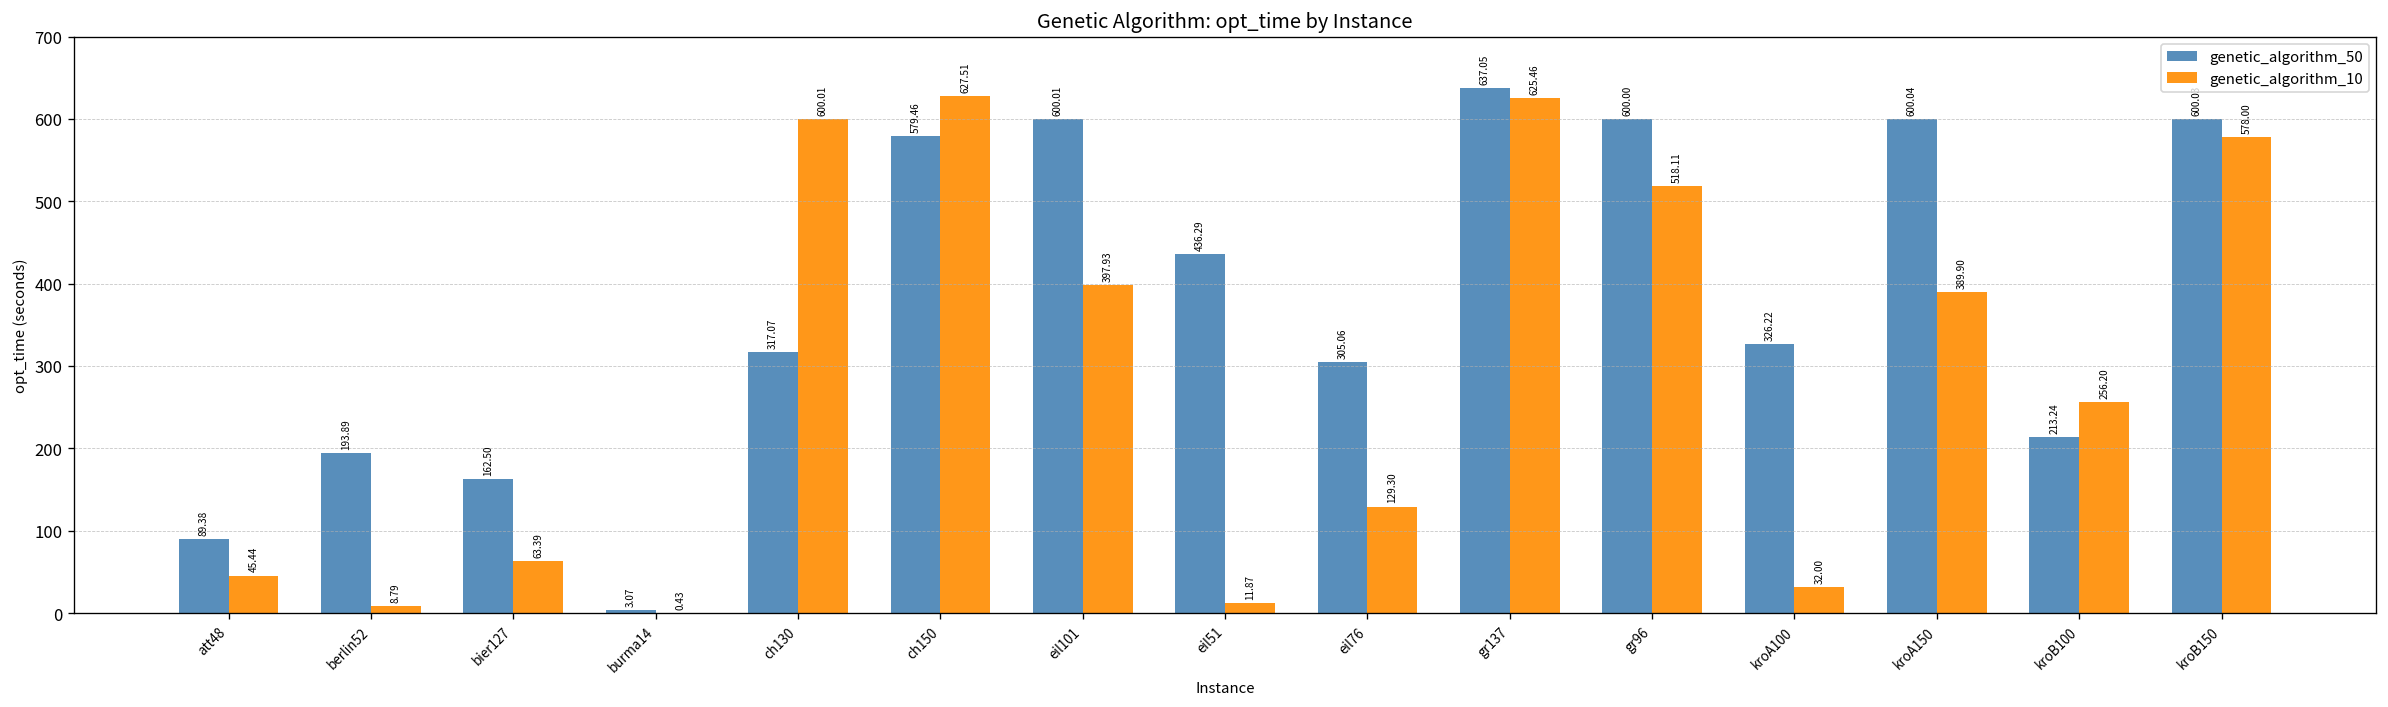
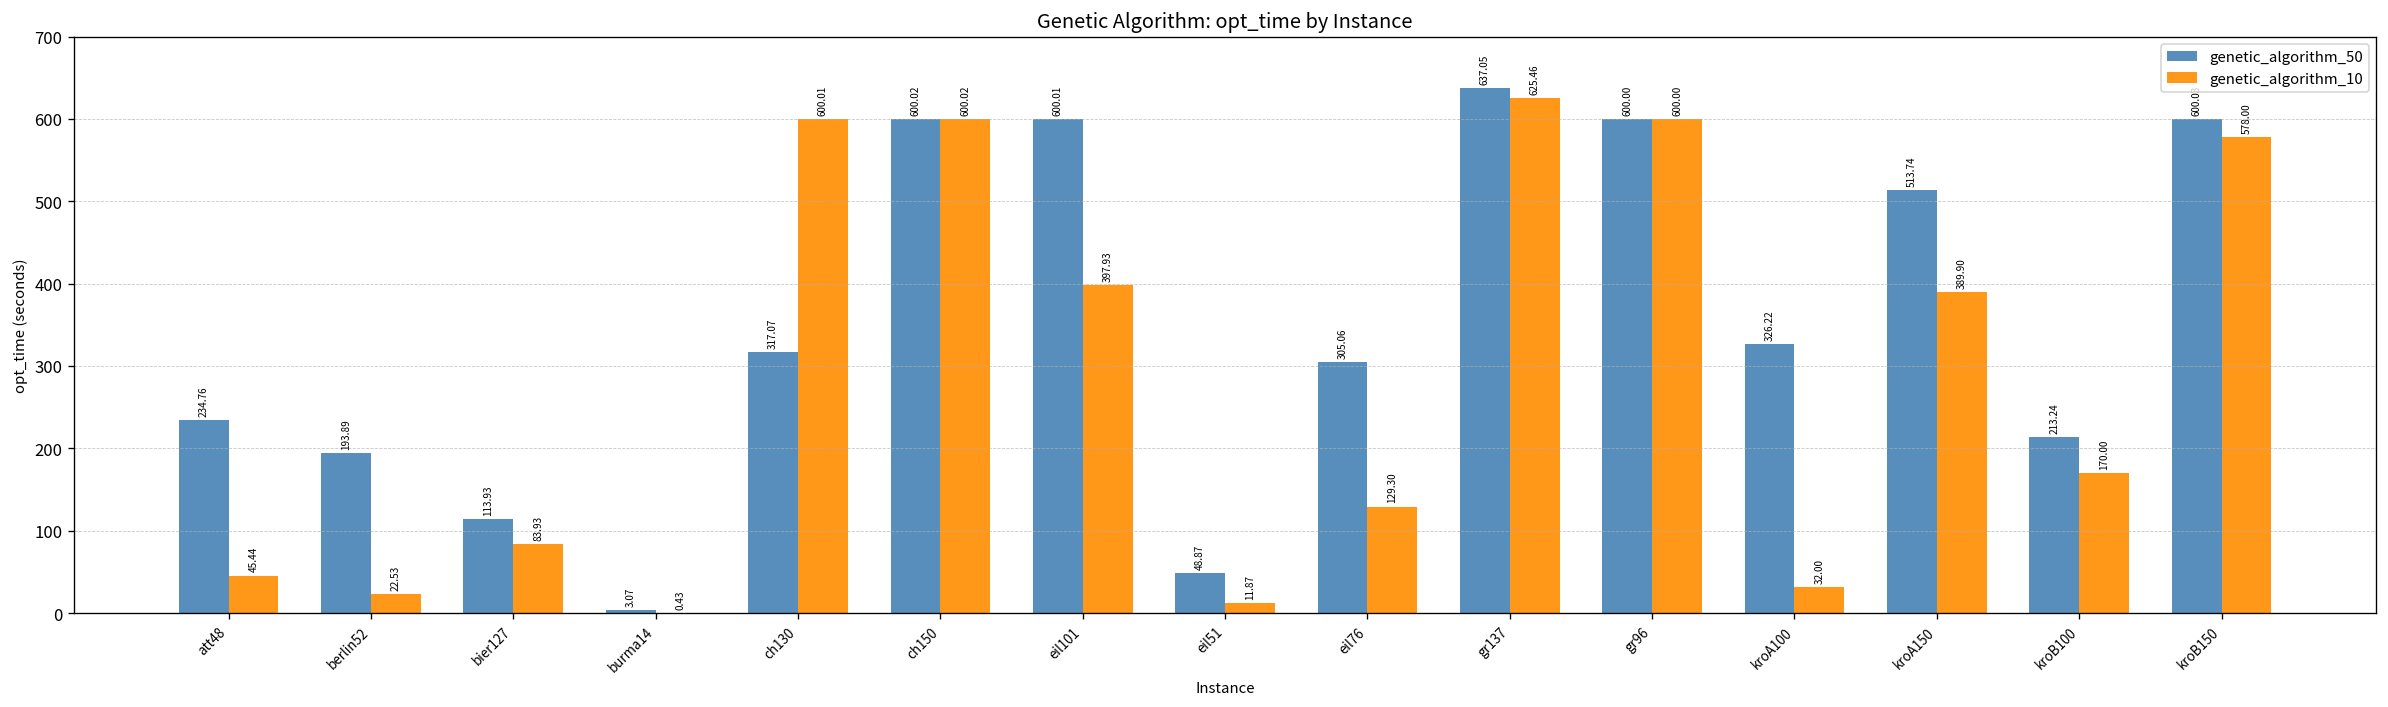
genetic_algorithm_50, att48: 89.38 -> 234.76
genetic_algorithm_10, berlin52: 8.79 -> 22.53
genetic_algorithm_50, bier127: 162.50 -> 113.93
genetic_algorithm_10, bier127: 63.39 -> 83.93
genetic_algorithm_50, ch150: 579.46 -> 600.02
genetic_algorithm_10, ch150: 627.51 -> 600.02
genetic_algorithm_50, eil51: 436.29 -> 48.87
genetic_algorithm_10, gr96: 518.11 -> 600.00
genetic_algorithm_50, kroA150: 600.04 -> 513.74
genetic_algorithm_10, kroB100: 256.20 -> 170.00
